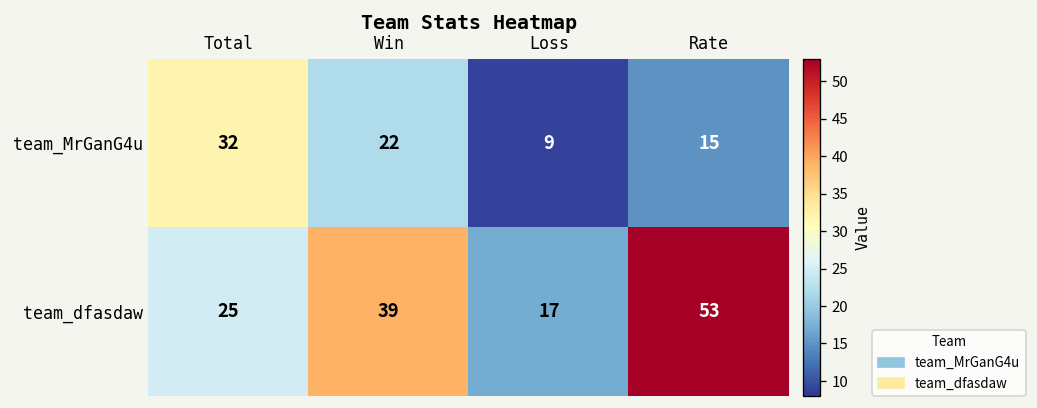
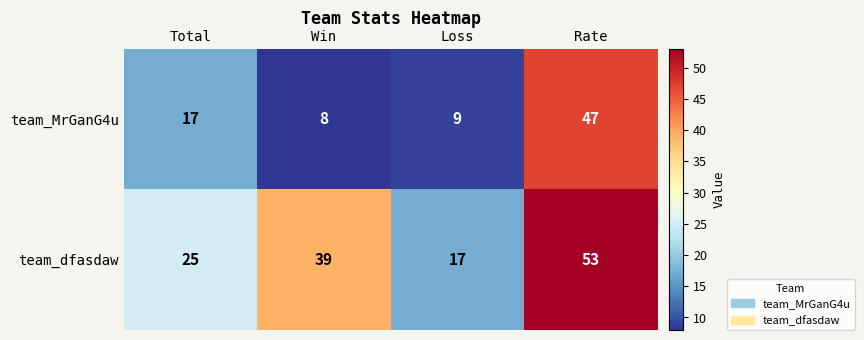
team_MrGanG4u, Total: 32 -> 17
team_MrGanG4u, Win: 22 -> 8
team_MrGanG4u, Rate: 15 -> 47
